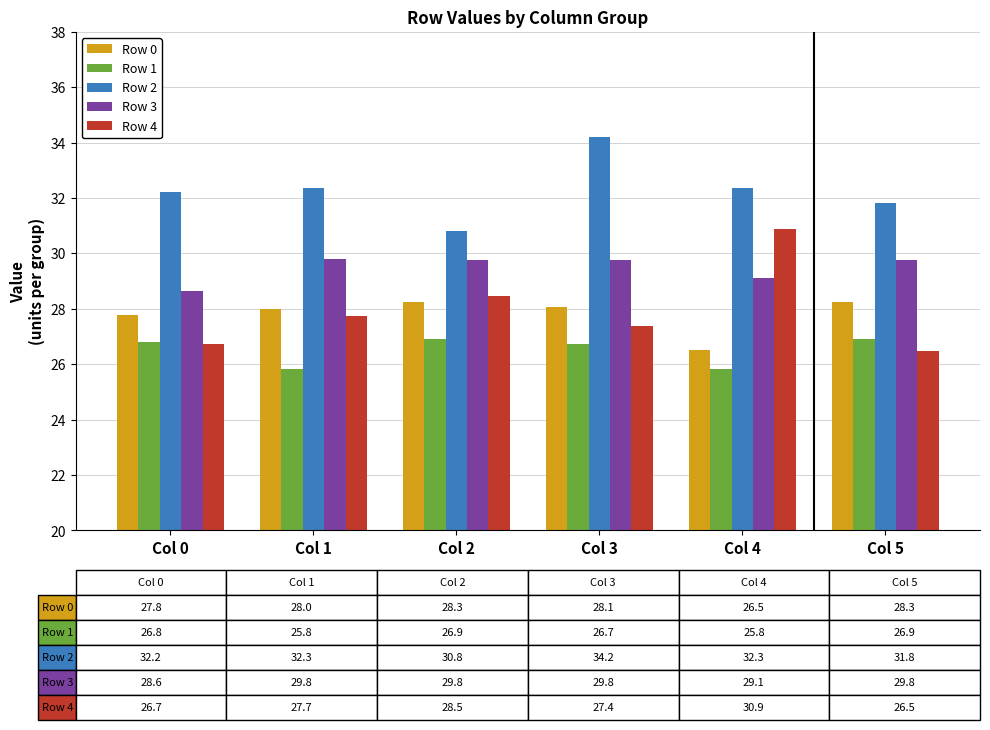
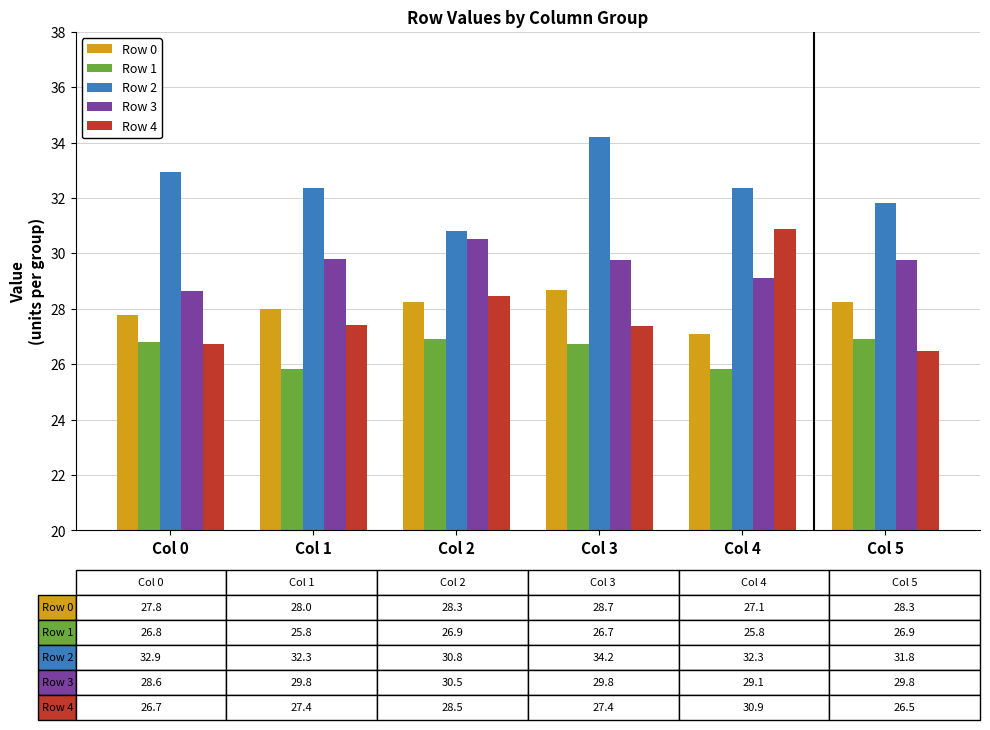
Row 2, Col 0: 32.2 -> 32.9
Row 4, Col 1: 27.7 -> 27.4
Row 3, Col 2: 29.8 -> 30.5
Row 0, Col 3: 28.1 -> 28.7
Row 0, Col 4: 26.5 -> 27.1
